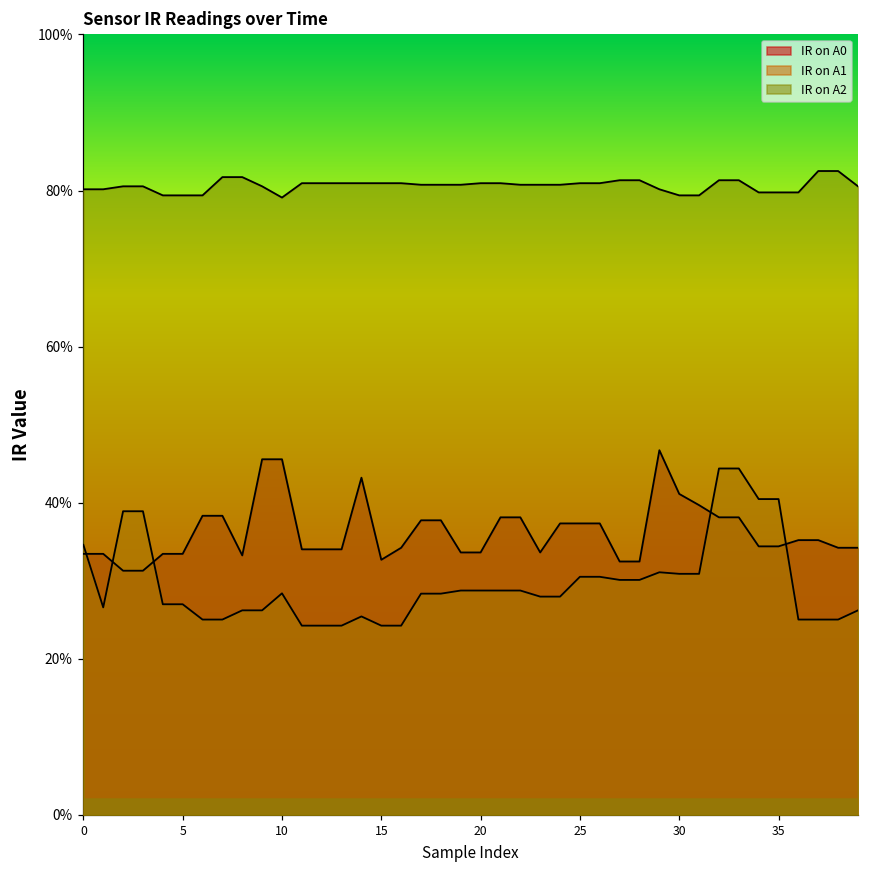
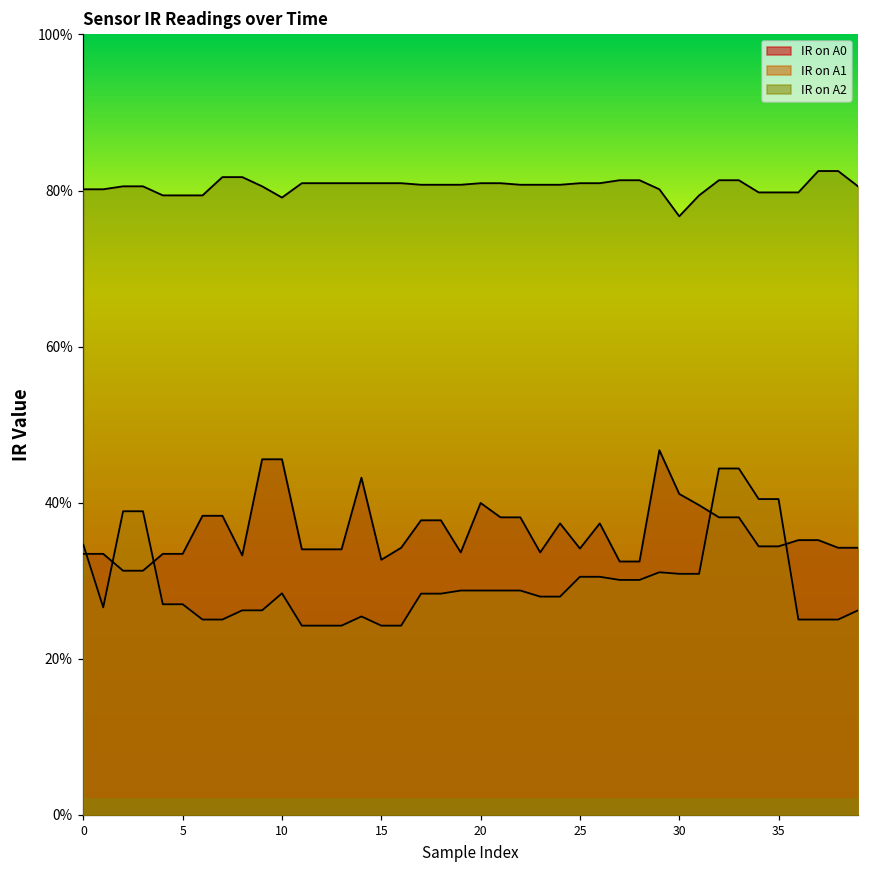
IR on A0, 20: 34% -> 40%
IR on A0, 25: 37% -> 34%
IR on A2, 30: 79% -> 77%
